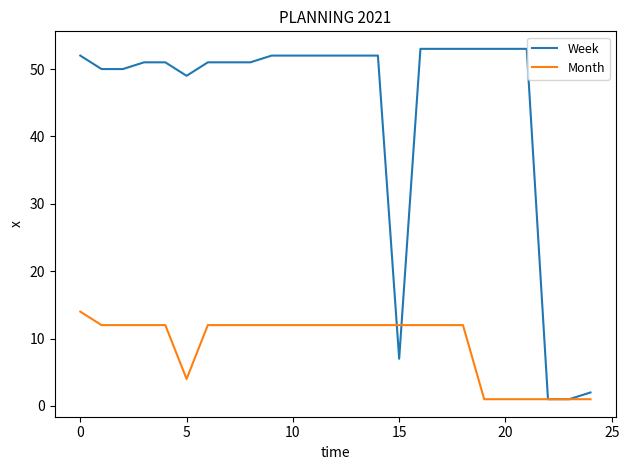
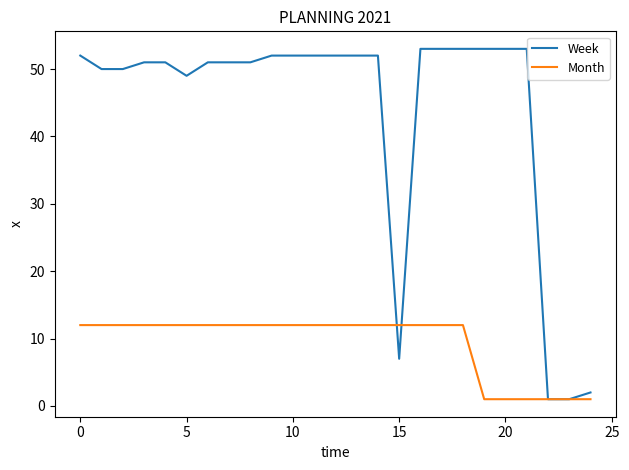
Month, 0: 14 -> 12
Month, 5: 4 -> 12
